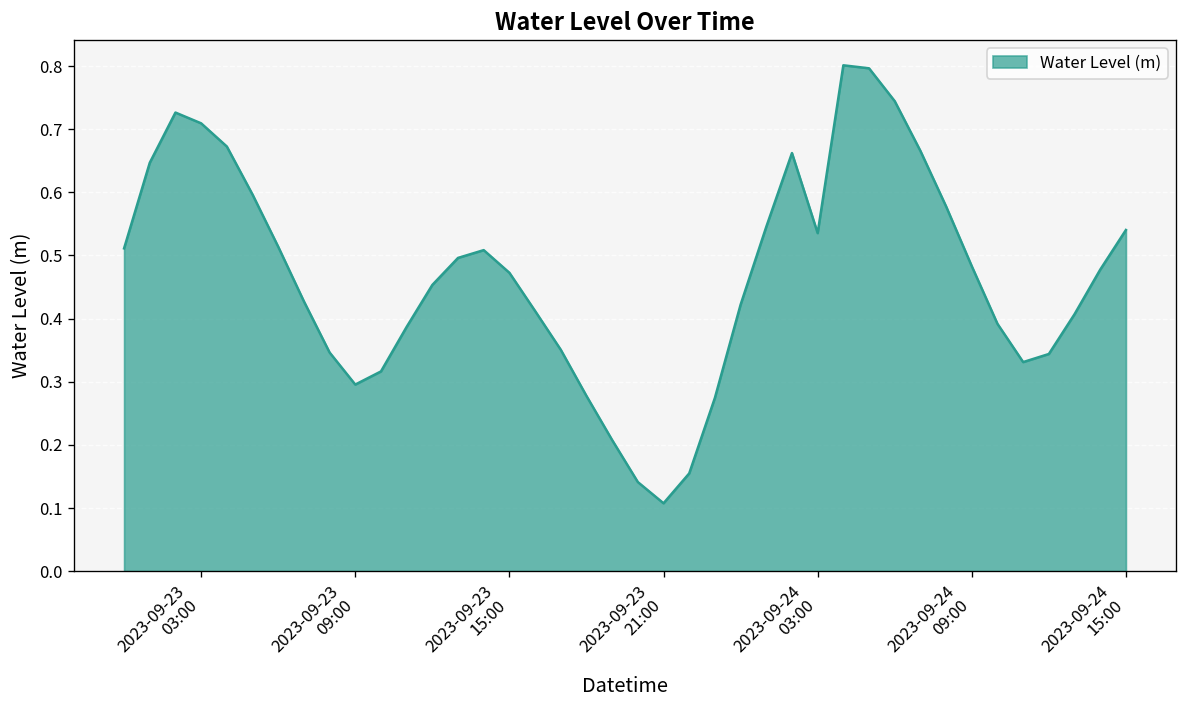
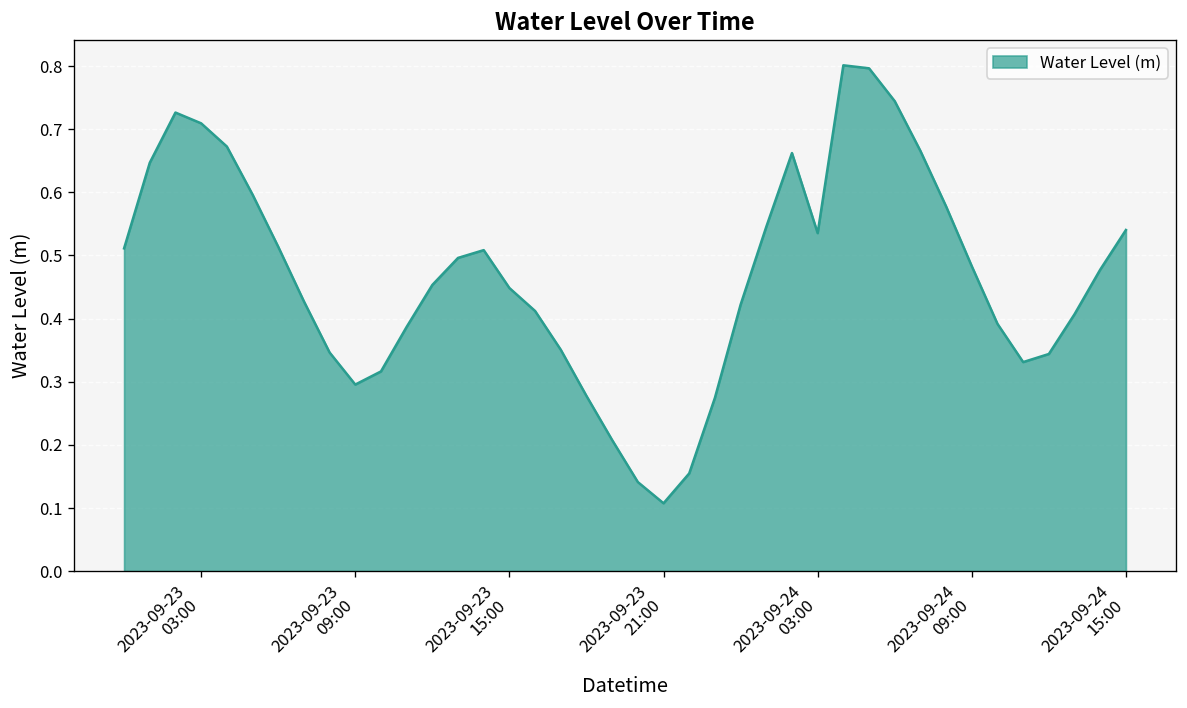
2023-09-23 15:00: 0.47 -> 0.45
